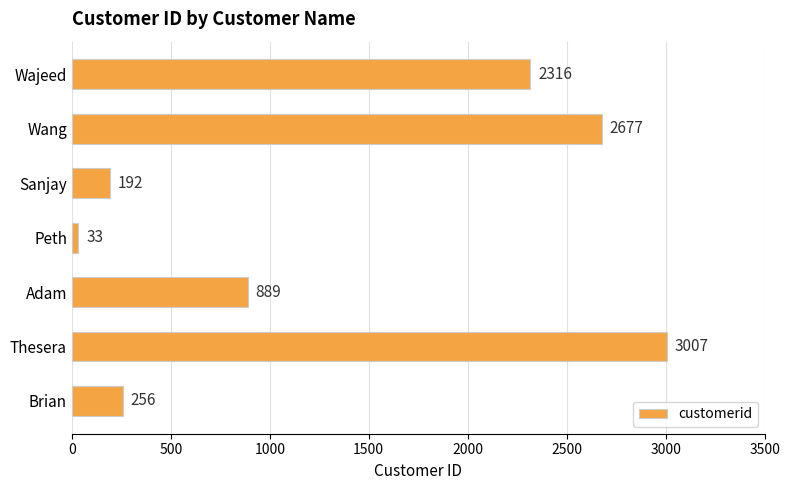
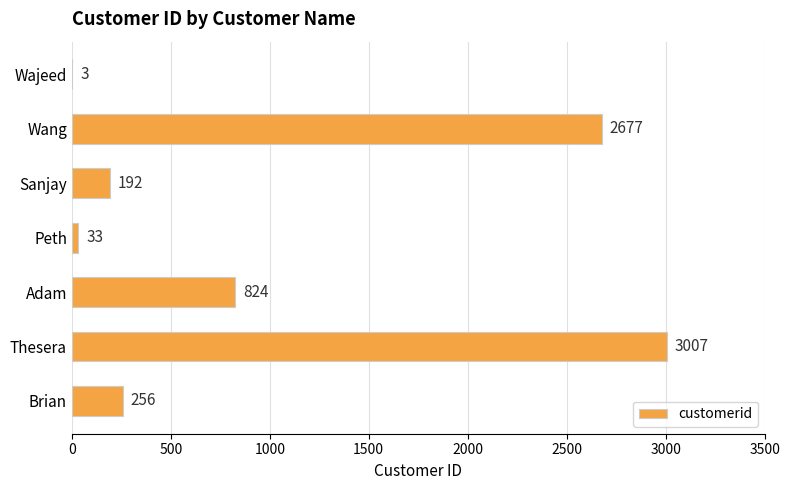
Wajeed: 2316 -> 3
Adam: 889 -> 824
